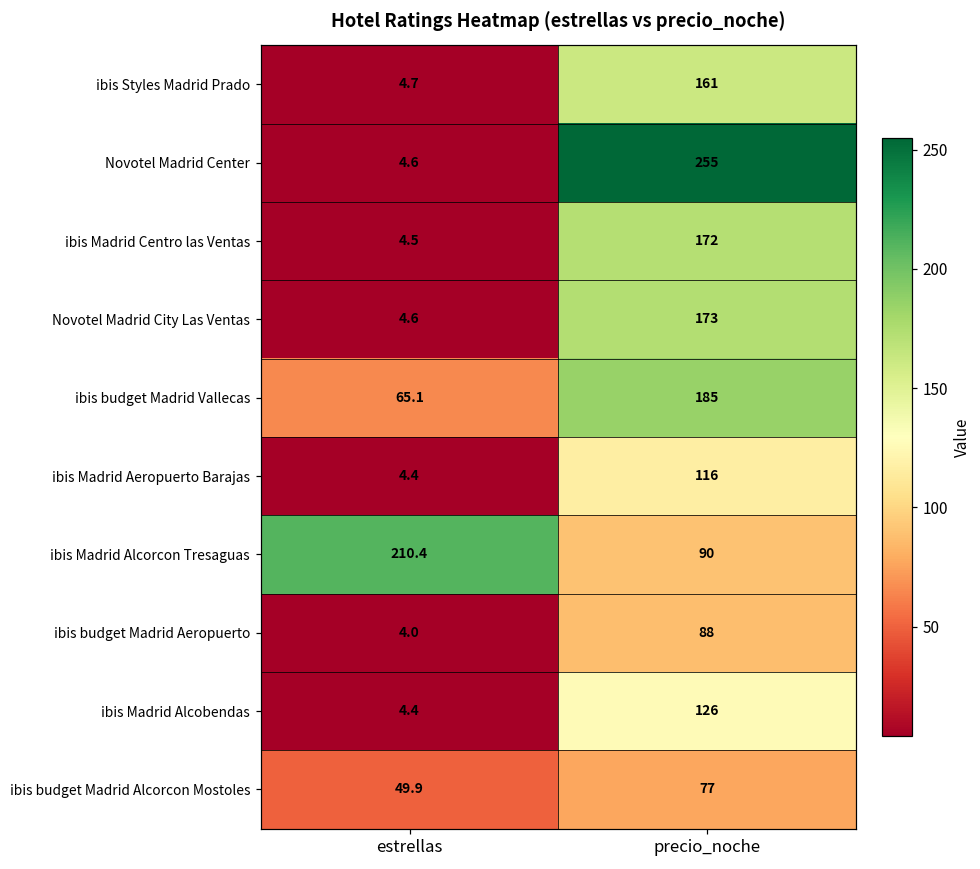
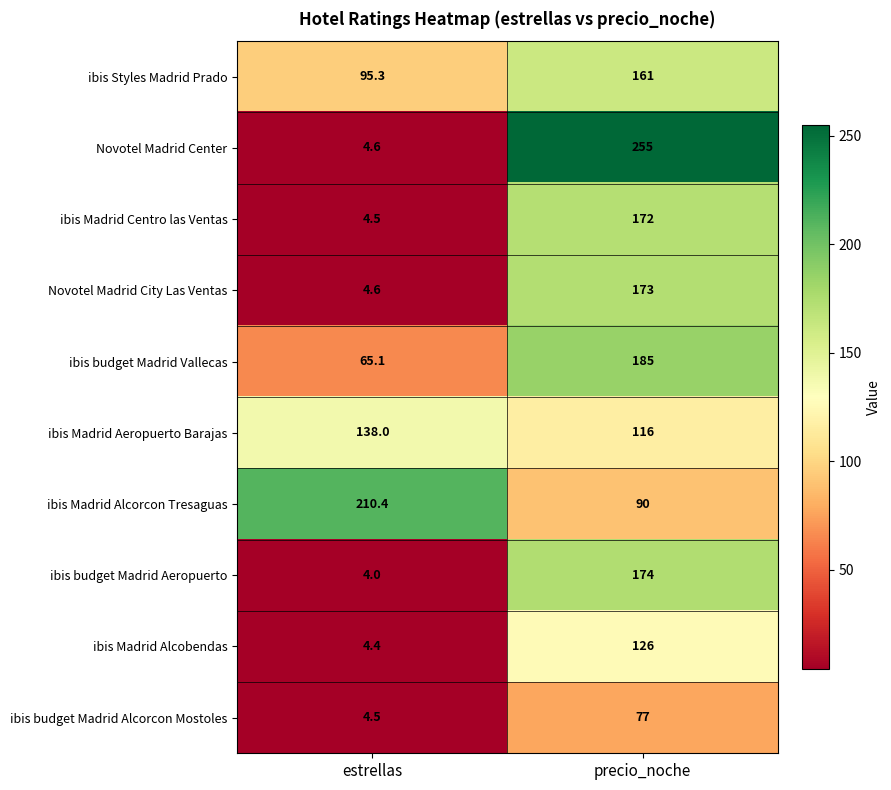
ibis Styles Madrid Prado, estrellas: 4.7 -> 95.3
ibis Madrid Aeropuerto Barajas, estrellas: 4.4 -> 138.0
ibis budget Madrid Aeropuerto, precio_noche: 88 -> 174
ibis budget Madrid Alcorcon Mostoles, estrellas: 49.9 -> 4.5
